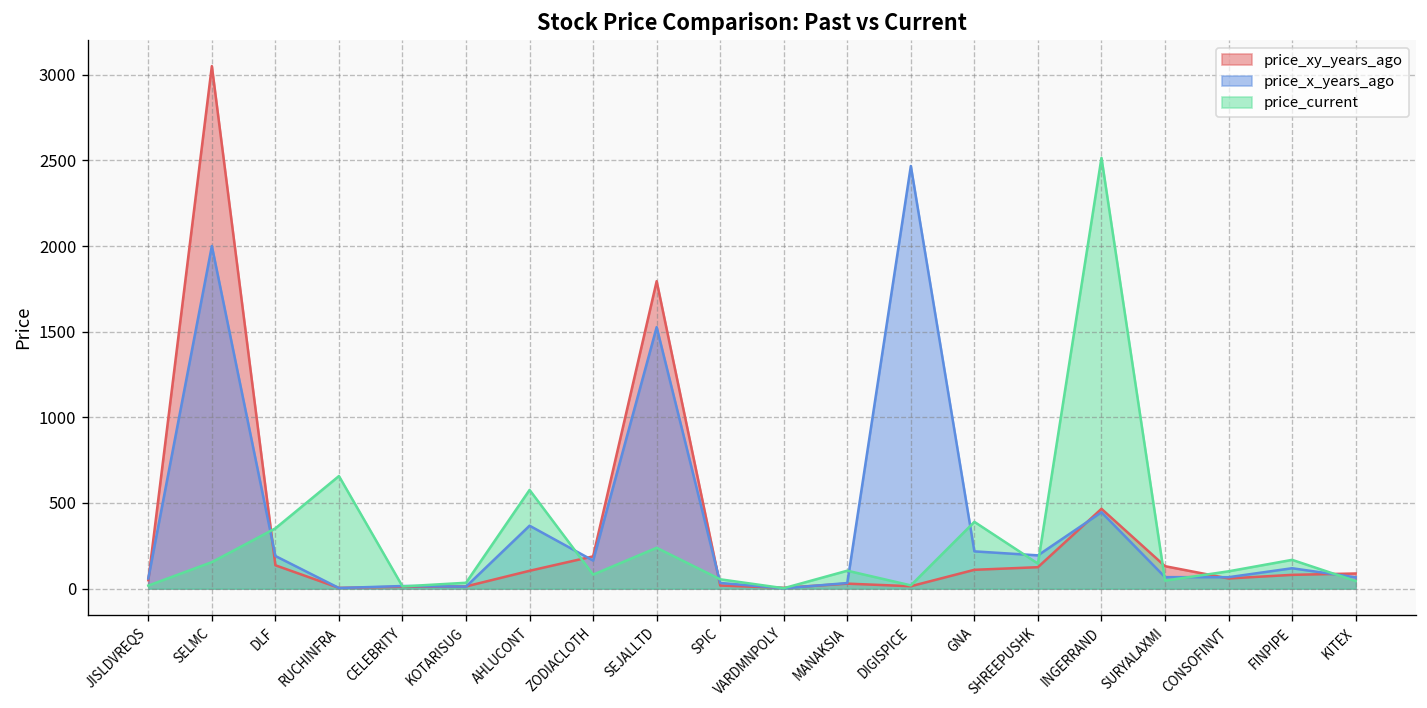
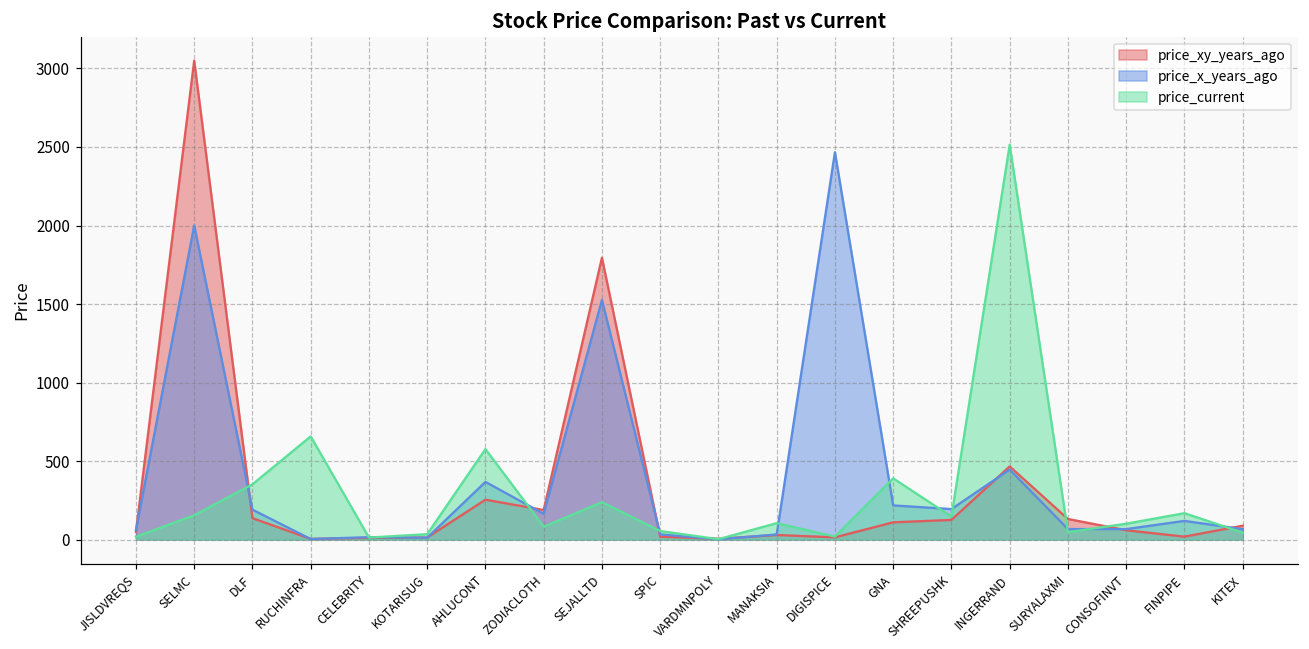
price_xy_years_ago, AHLUCONT: 100 -> 250
price_xy_years_ago, FINPIPE: 80 -> 20
